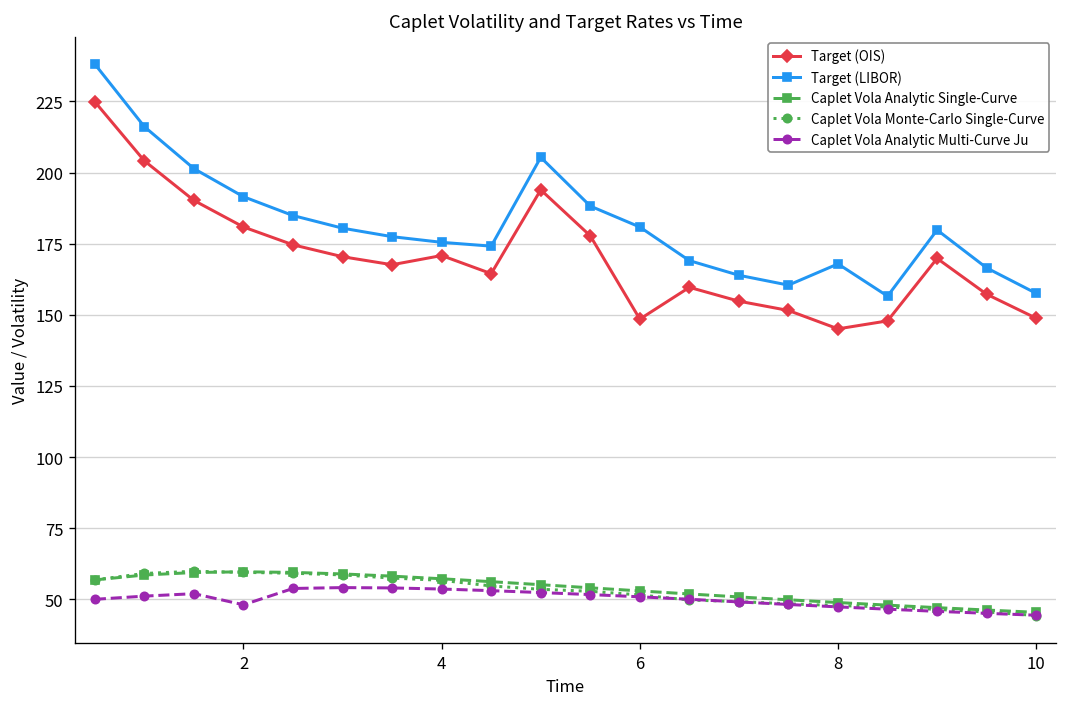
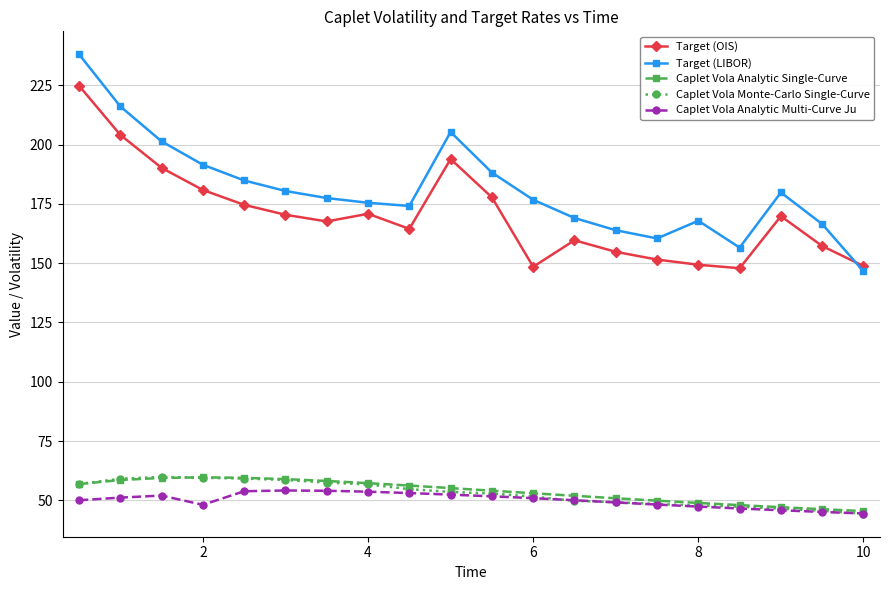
Target (LIBOR), 6: 181 -> 177
Target (OIS), 8: 145 -> 149
Target (LIBOR), 10: 158 -> 147
